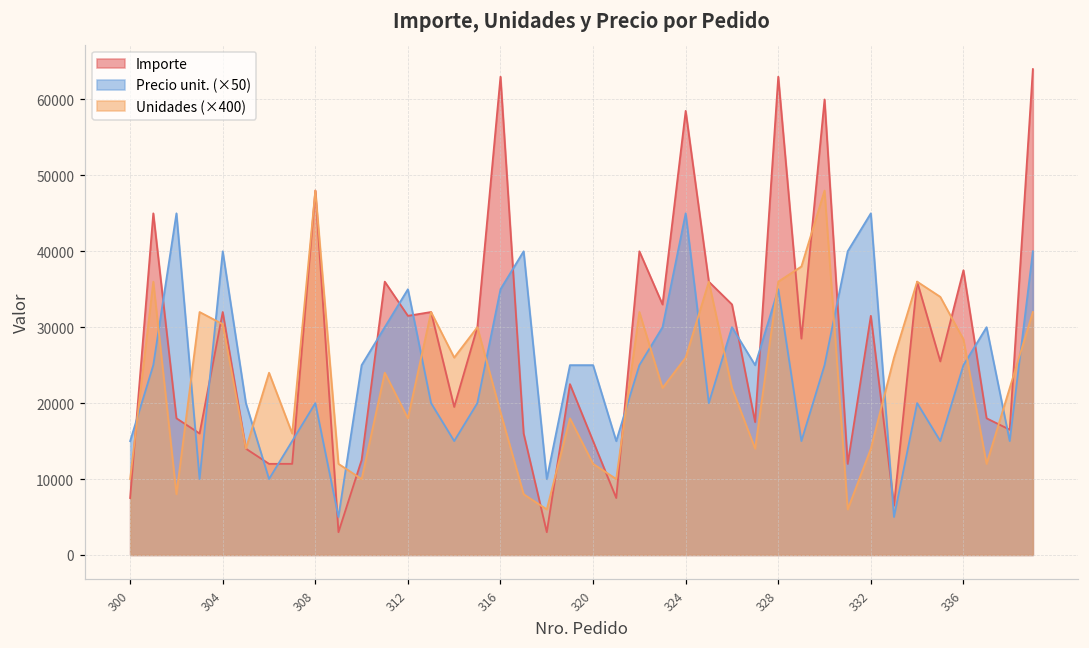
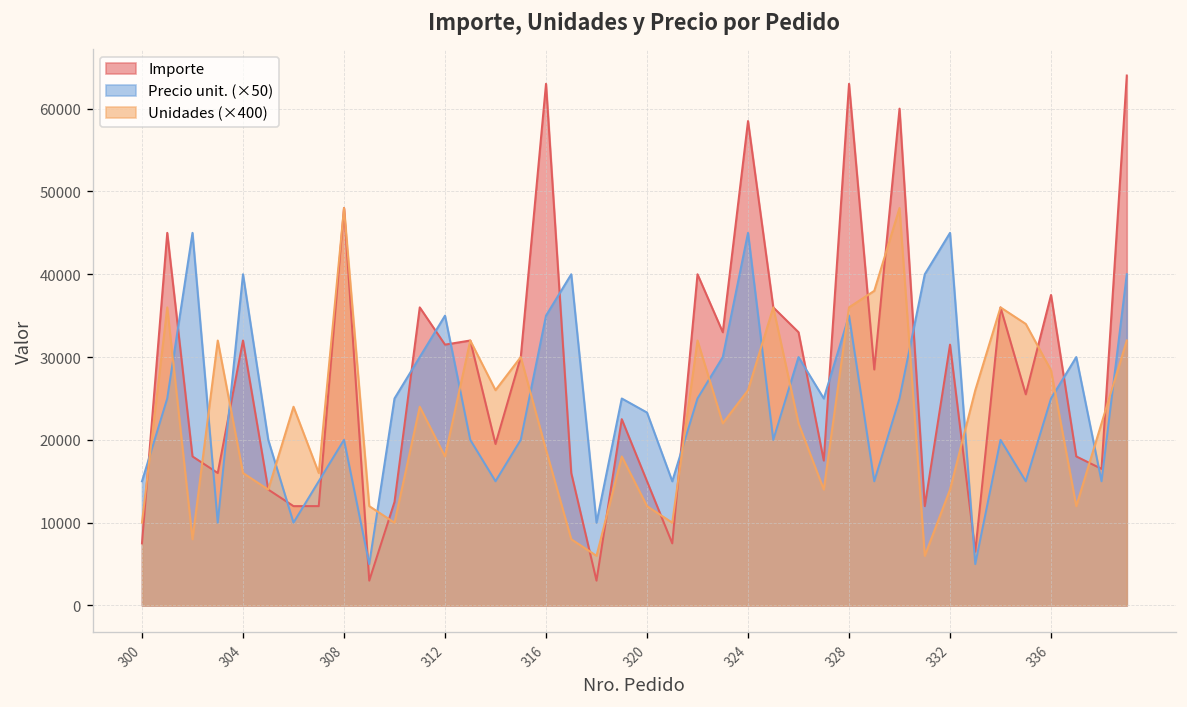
Unidades (×400), 304: 30000 -> 16000
Precio unit. (×50), 320: 25000 -> 23000
